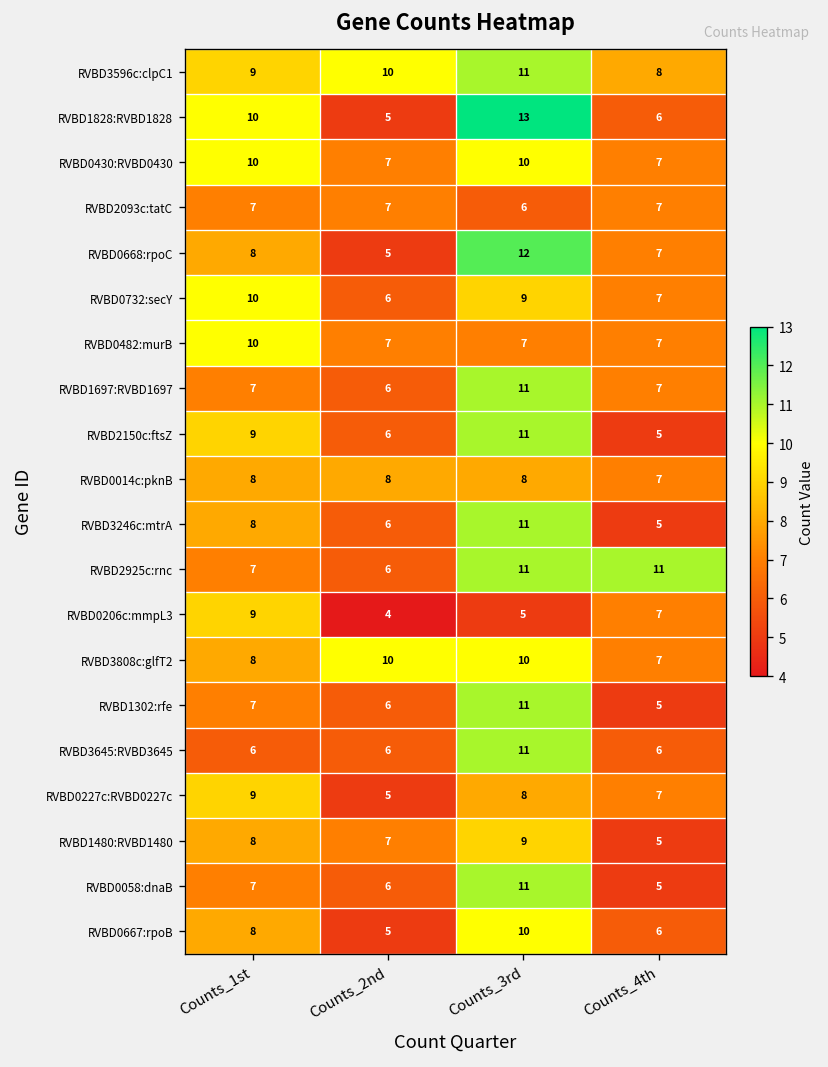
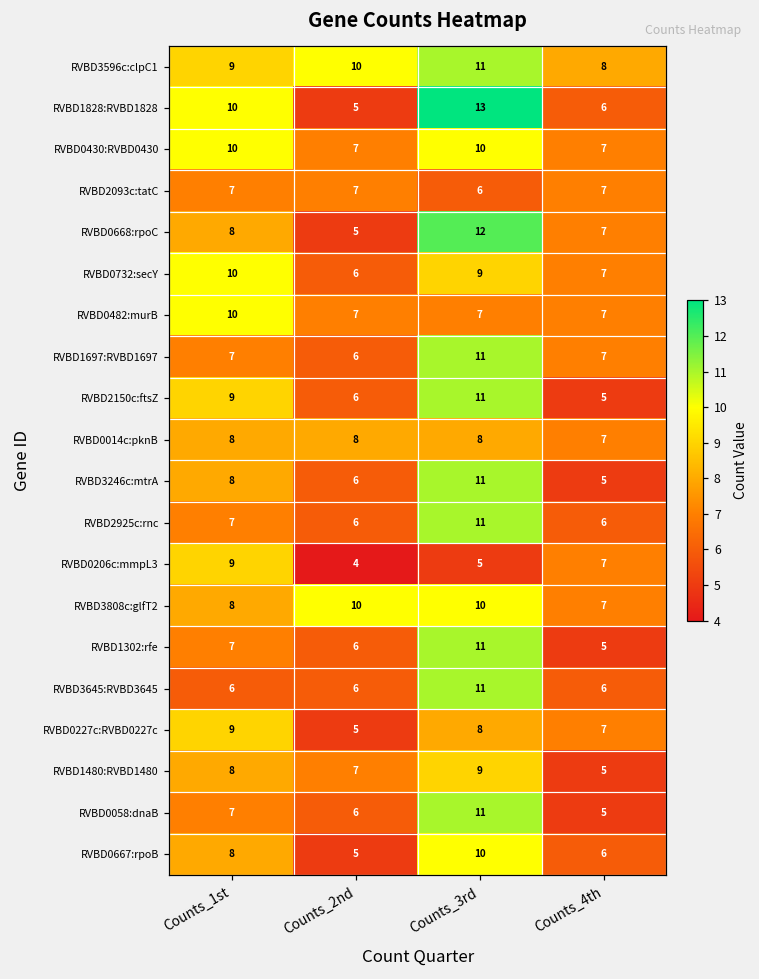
RVBD2925c:rnc, Counts_4th: 11 -> 6
